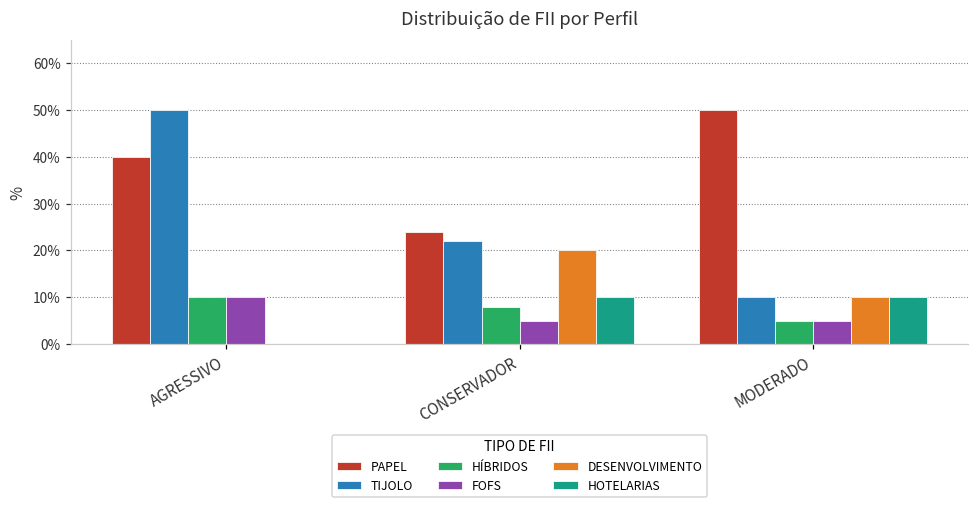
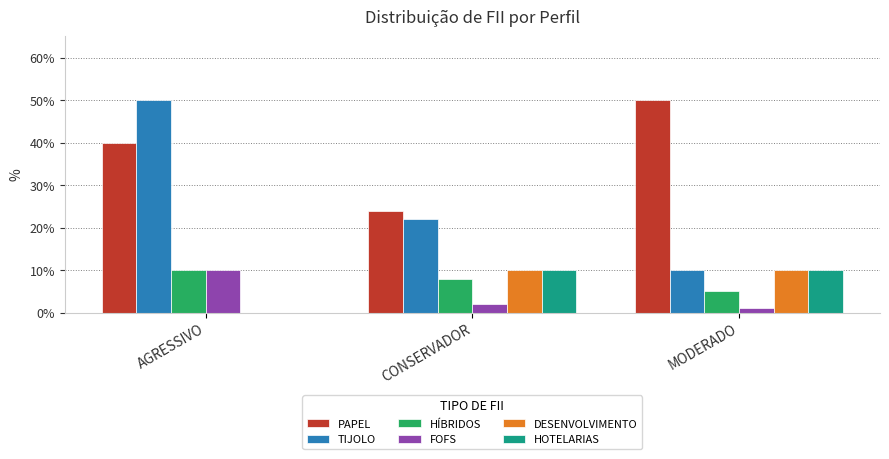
FOFS, CONSERVADOR: 5% -> 2%
DESENVOLVIMENTO, CONSERVADOR: 20% -> 10%
FOFS, MODERADO: 5% -> 1%
